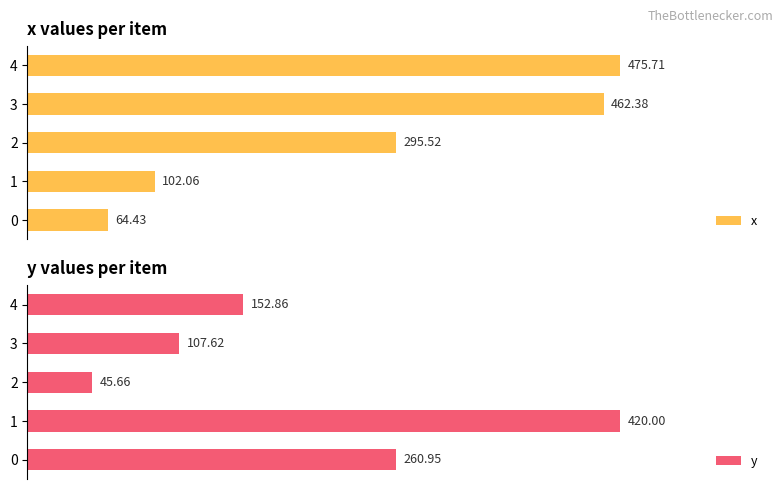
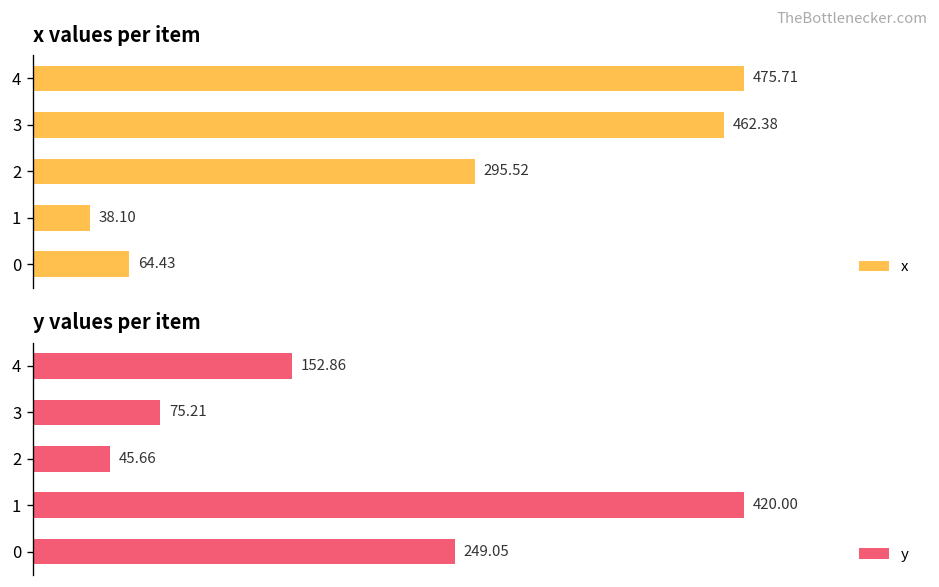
x values per item, 1: 102.06 -> 38.10
y values per item, 3: 107.62 -> 75.21
y values per item, 0: 260.95 -> 249.05
